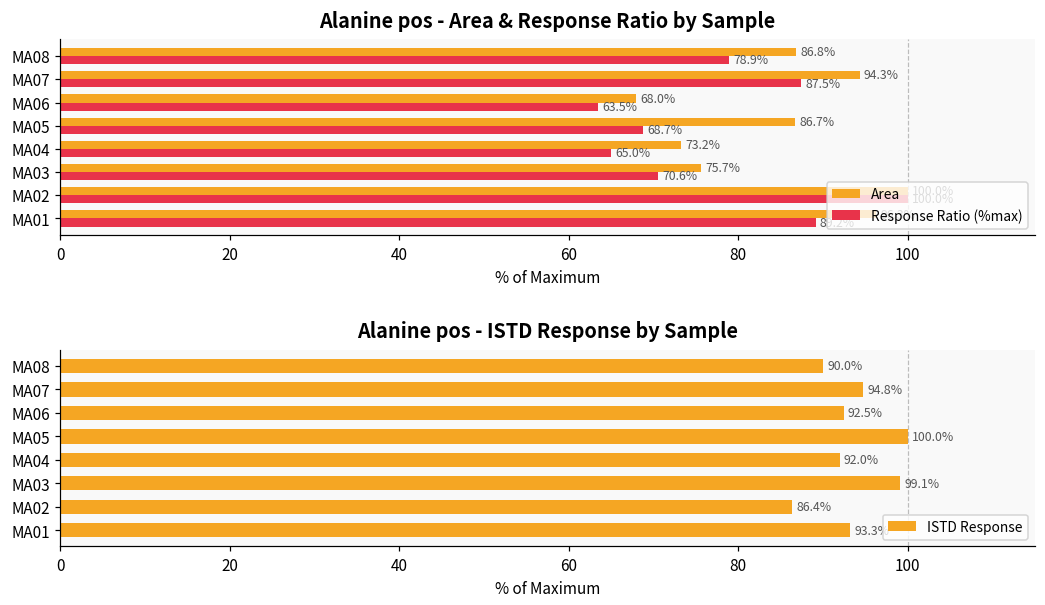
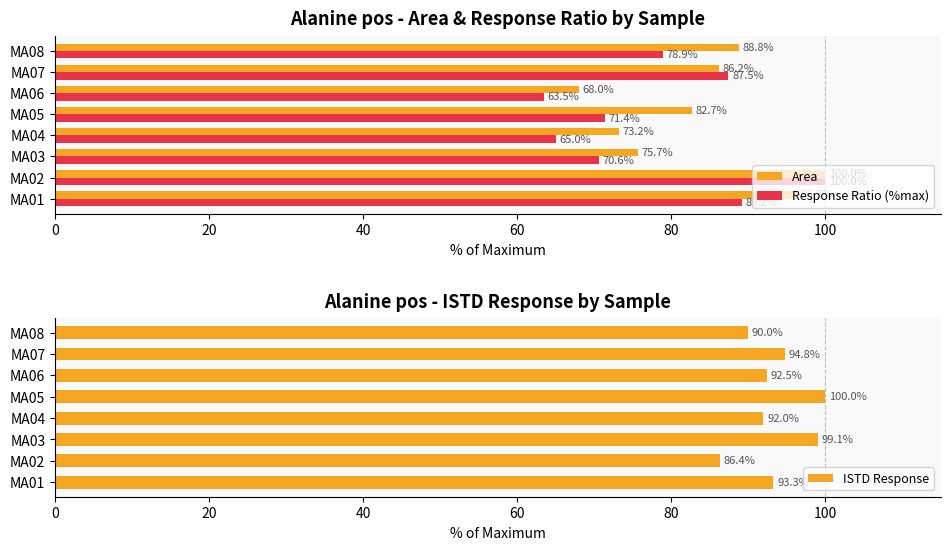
Alanine pos - Area & Response Ratio by Sample, Area, MA08: 86.8% -> 88.8%
Alanine pos - Area & Response Ratio by Sample, Area, MA07: 94.3% -> 86.2%
Alanine pos - Area & Response Ratio by Sample, Area, MA05: 86.7% -> 82.7%
Alanine pos - Area & Response Ratio by Sample, Response Ratio (%max), MA05: 68.7% -> 71.4%
